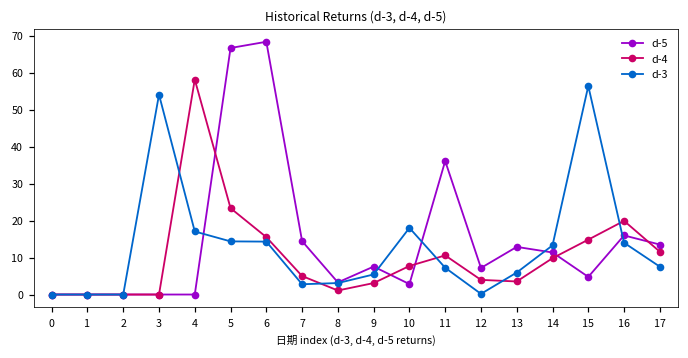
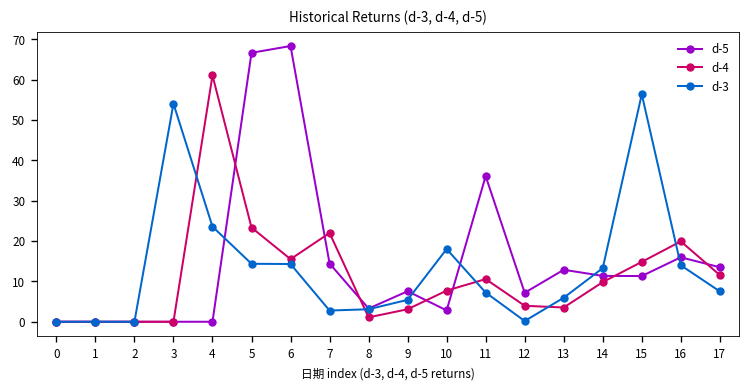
d-4, 4: 58 -> 61
d-3, 4: 17 -> 24
d-4, 7: 5 -> 22
d-5, 15: 5 -> 11
